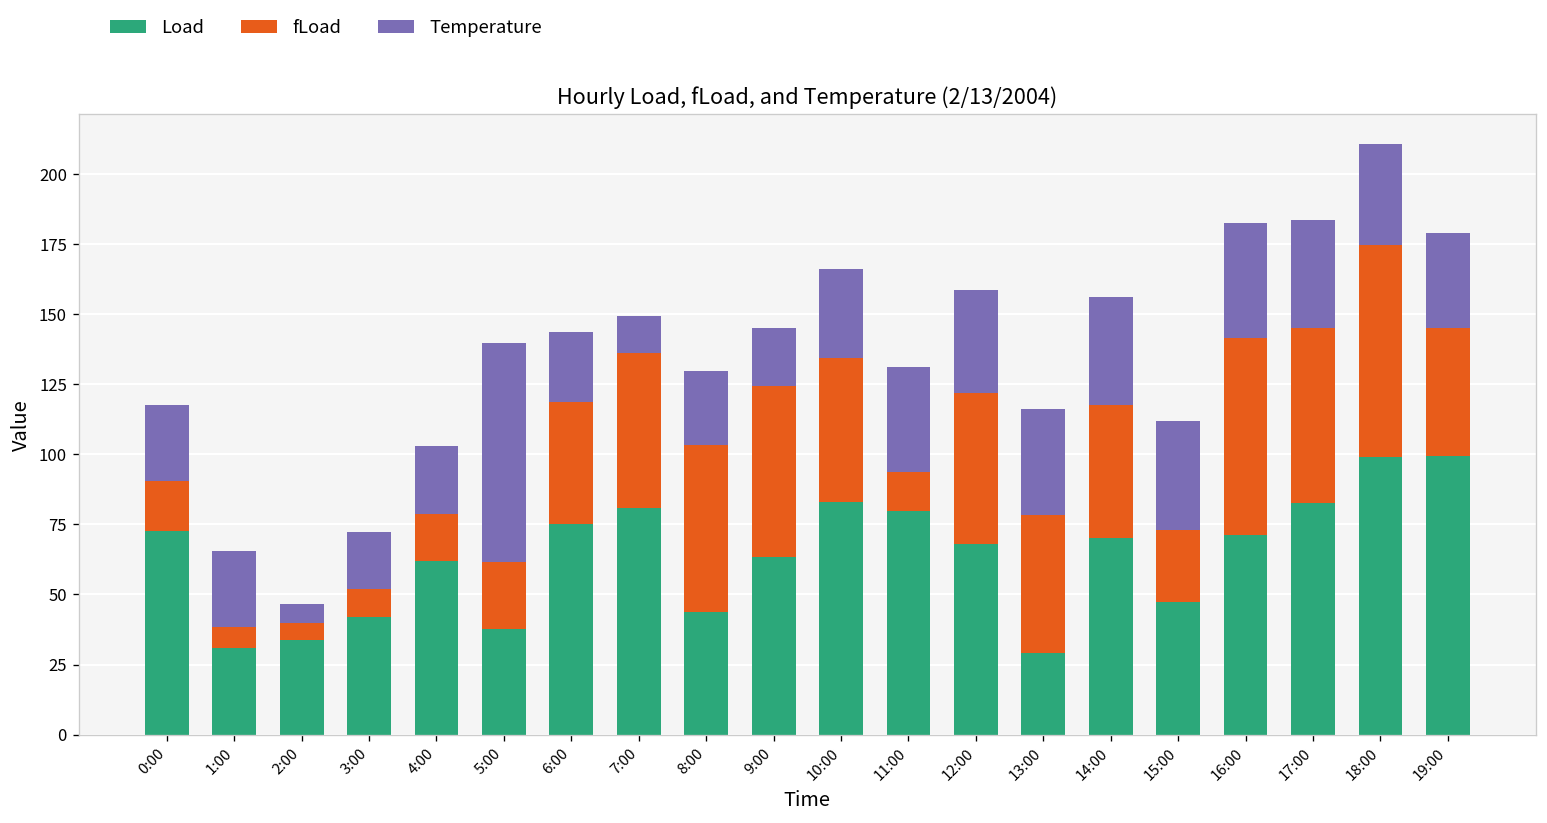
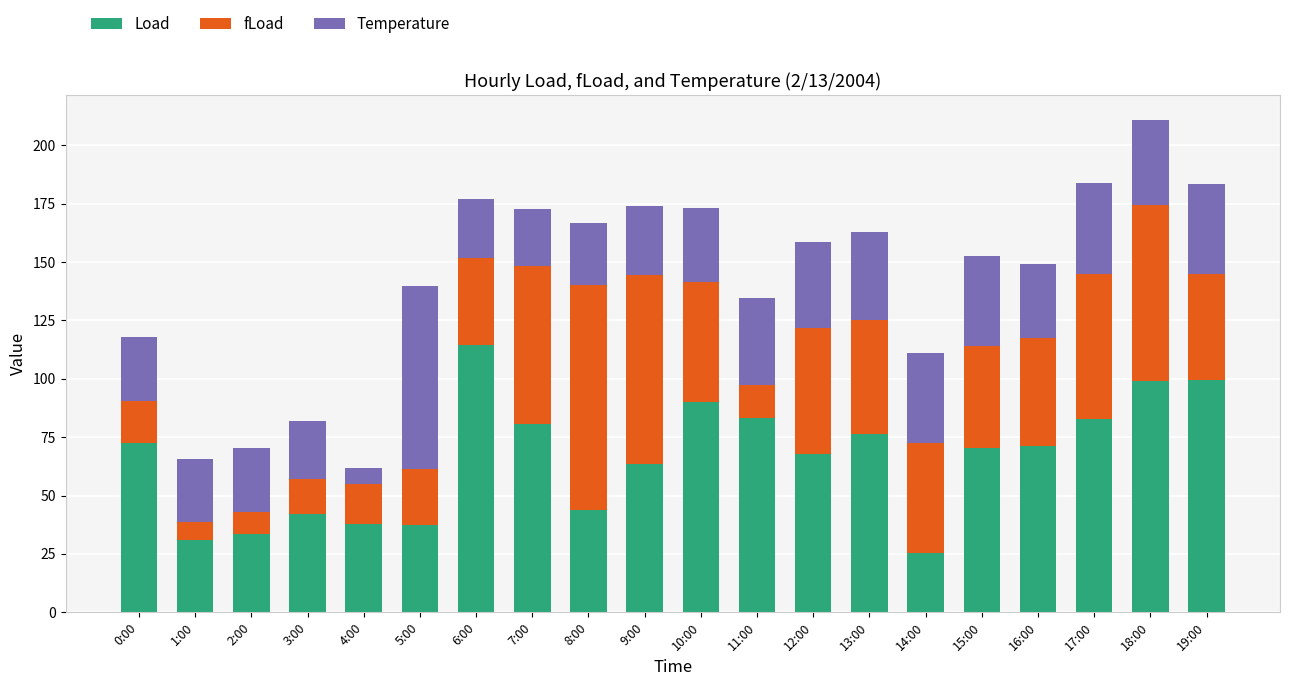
fLoad, 2:00: 6 -> 9
Temperature, 2:00: 7 -> 27
fLoad, 3:00: 10 -> 15
Temperature, 3:00: 20 -> 25
Load, 4:00: 62 -> 38
Temperature, 4:00: 24 -> 7
Load, 6:00: 75 -> 114
fLoad, 6:00: 43 -> 38
fLoad, 7:00: 55 -> 68
Temperature, 7:00: 13 -> 24
fLoad, 8:00: 60 -> 97
fLoad, 9:00: 61 -> 81
Temperature, 9:00: 21 -> 30
Load, 10:00: 83 -> 90
Load, 11:00: 80 -> 83
Load, 13:00: 29 -> 76
Load, 14:00: 70 -> 25
Load, 15:00: 47 -> 70
fLoad, 15:00: 26 -> 43
fLoad, 16:00: 70 -> 46
Temperature, 16:00: 41 -> 32
Temperature, 19:00: 34 -> 38
